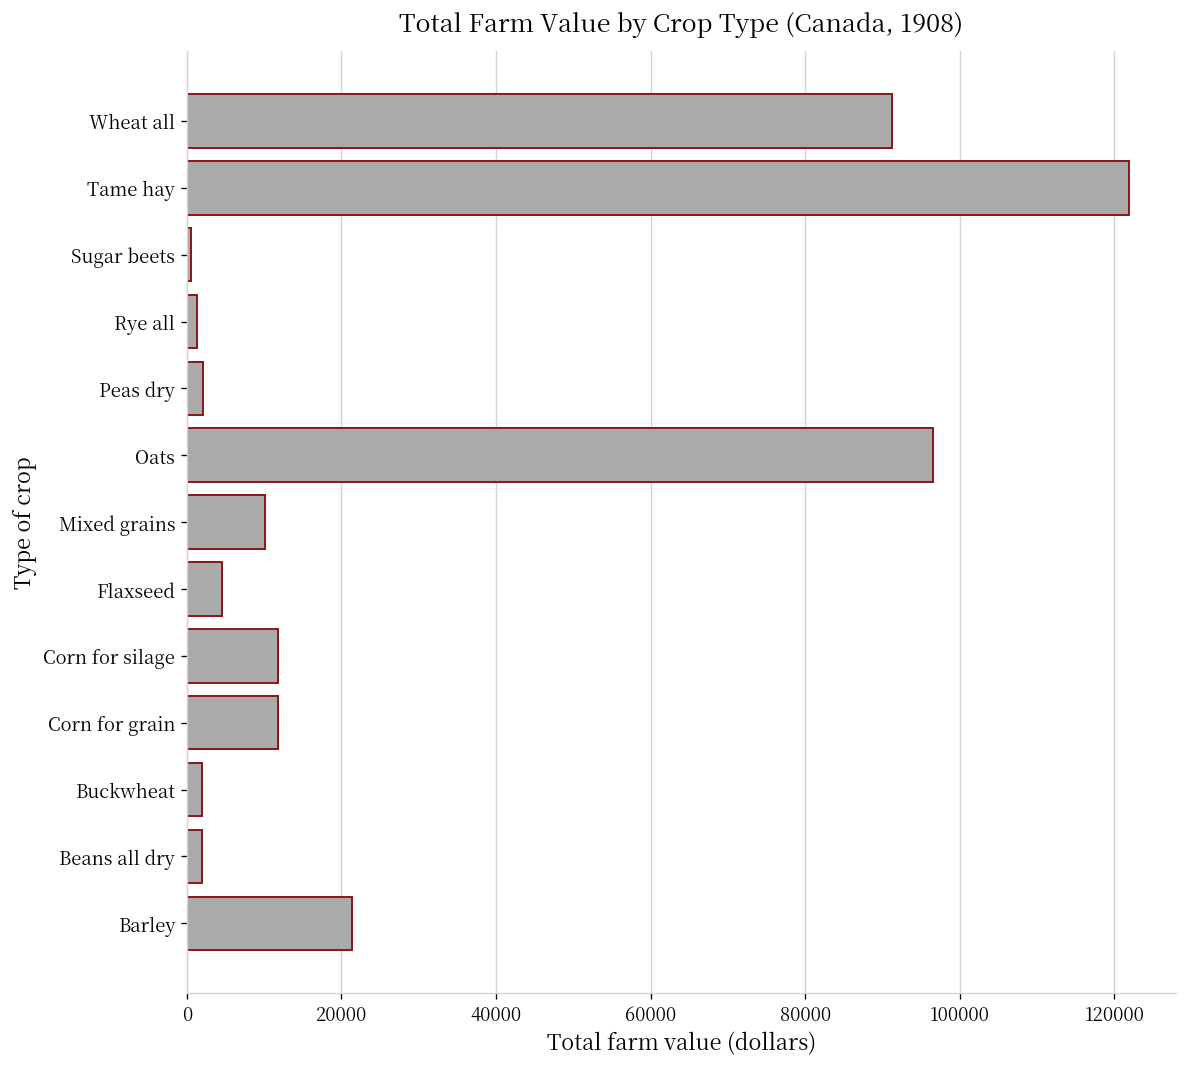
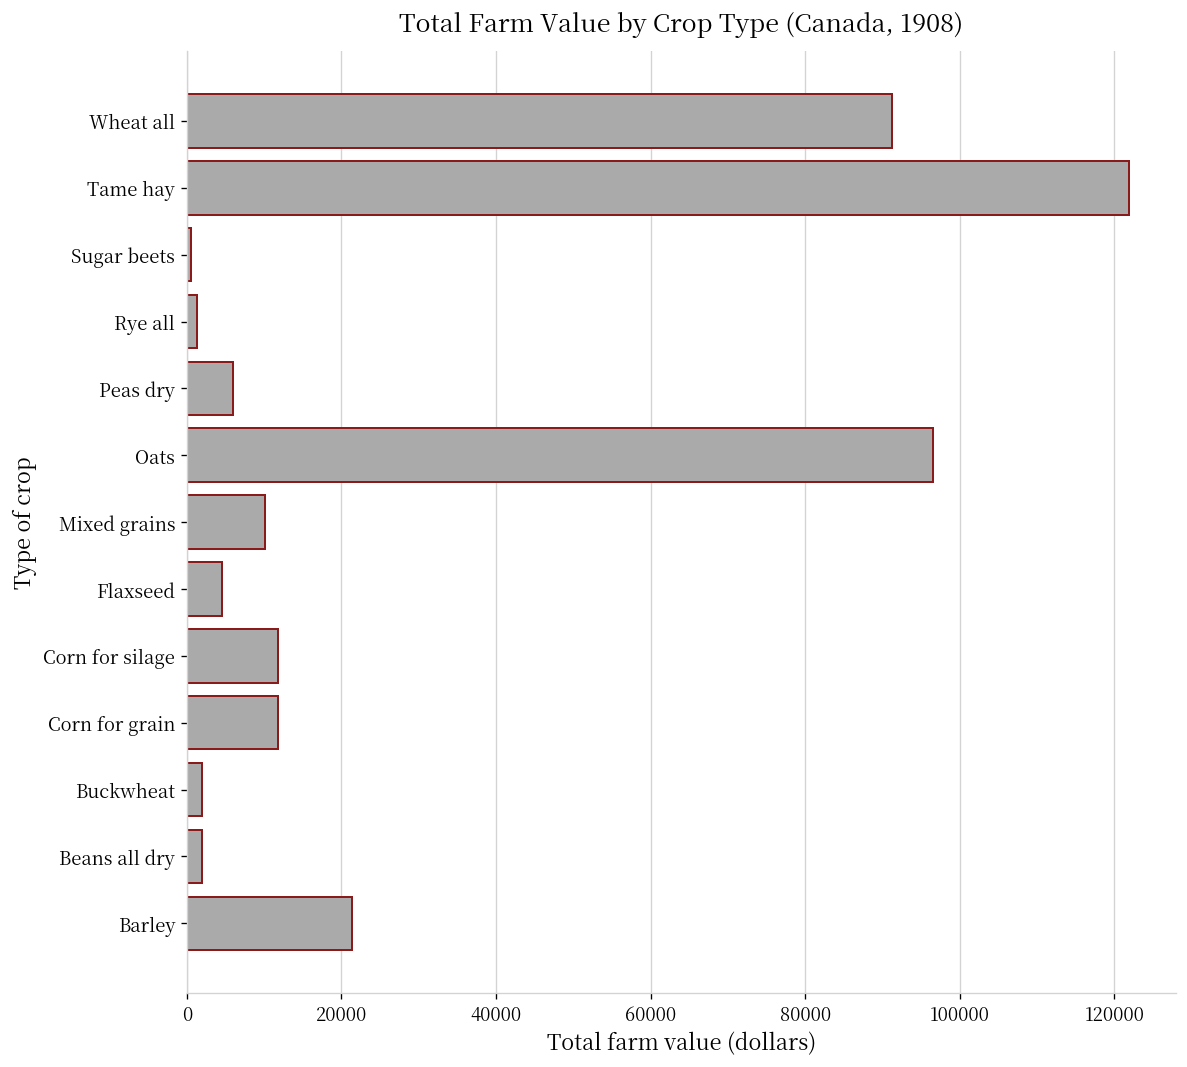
Peas dry: 2000 -> 6000
